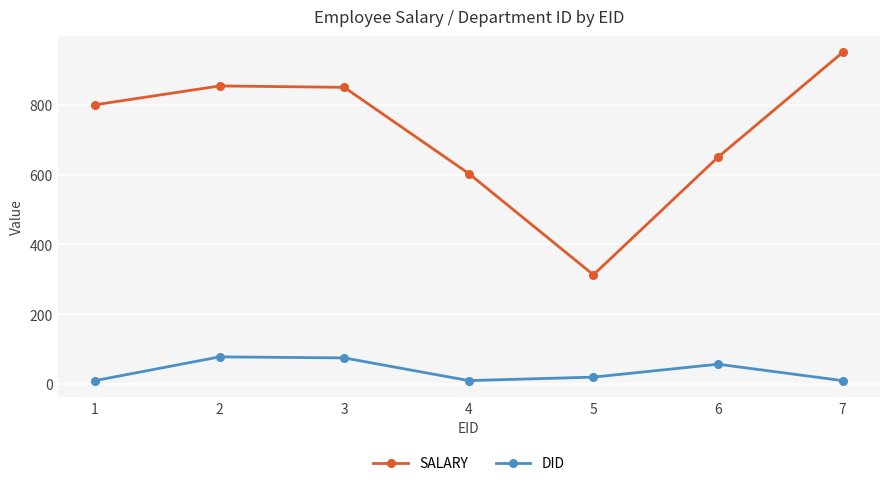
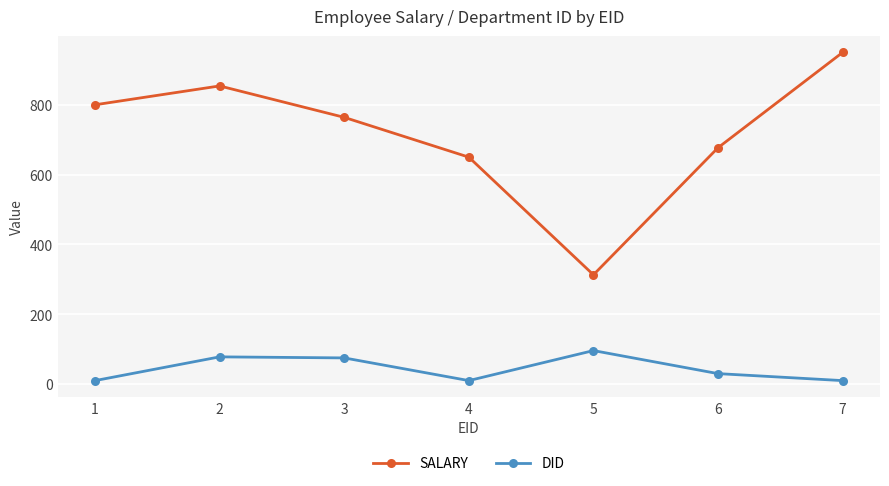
SALARY, 3: 850 -> 760
SALARY, 4: 600 -> 650
DID, 5: 20 -> 100
SALARY, 6: 650 -> 680
DID, 6: 60 -> 30
